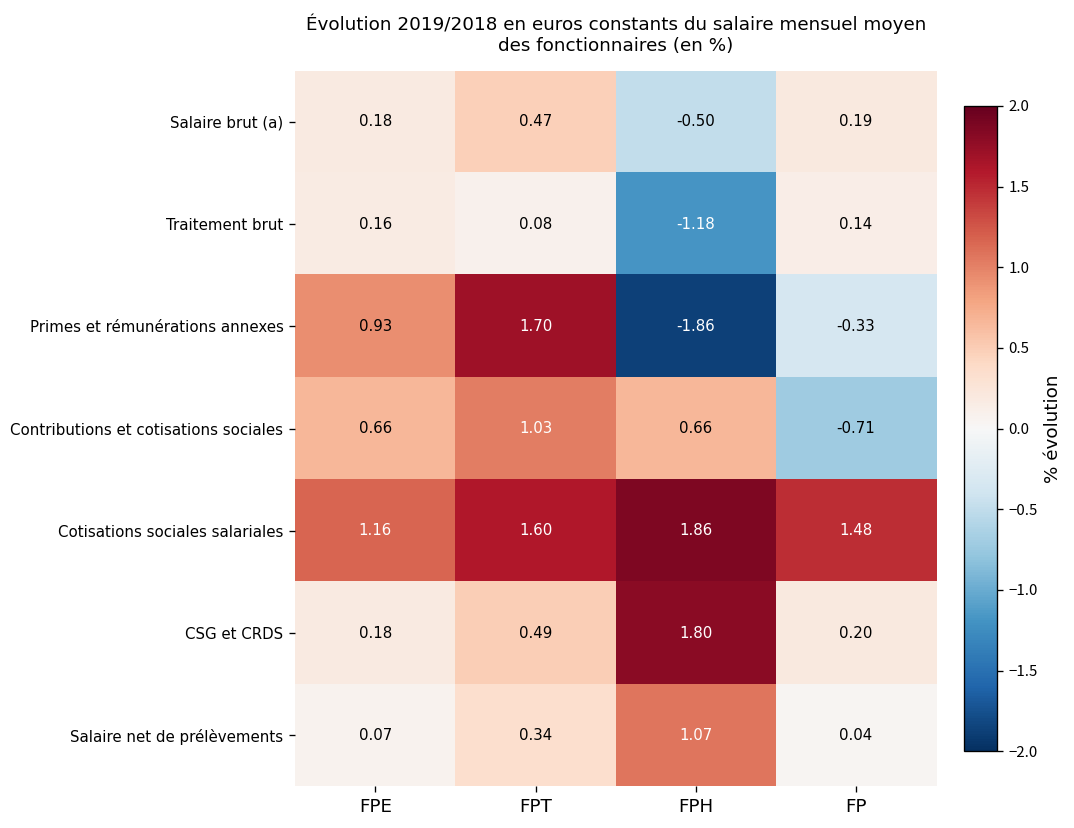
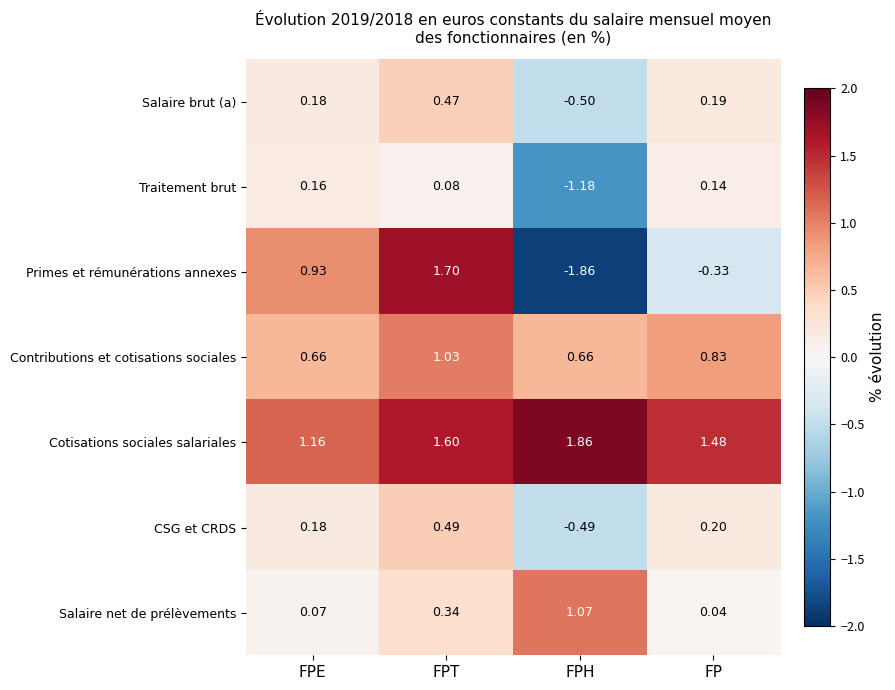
Contributions et cotisations sociales, FP: -0.71 -> 0.83
CSG et CRDS, FPH: 1.80 -> -0.49
